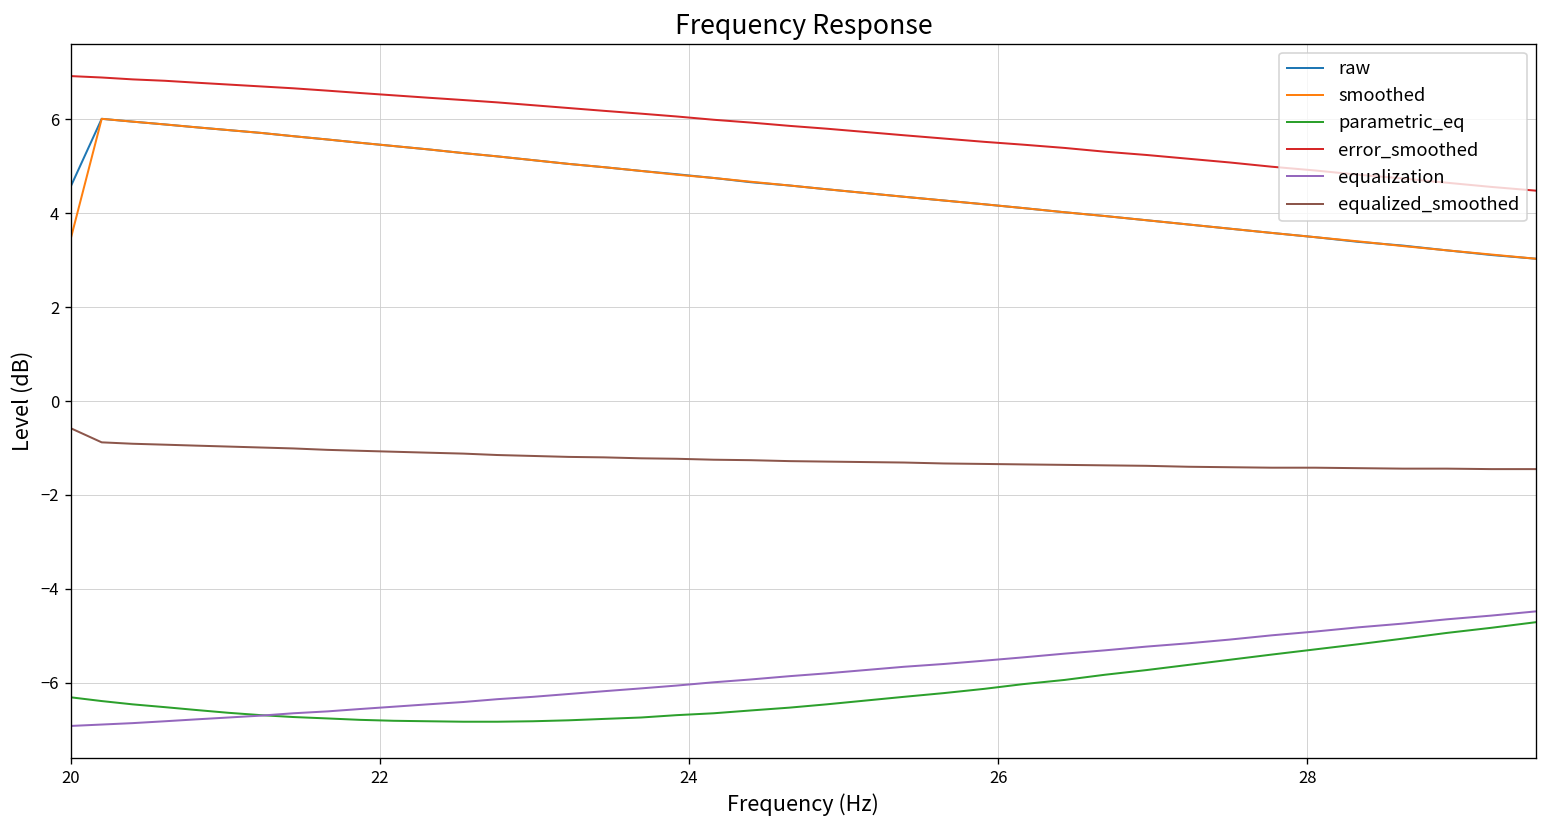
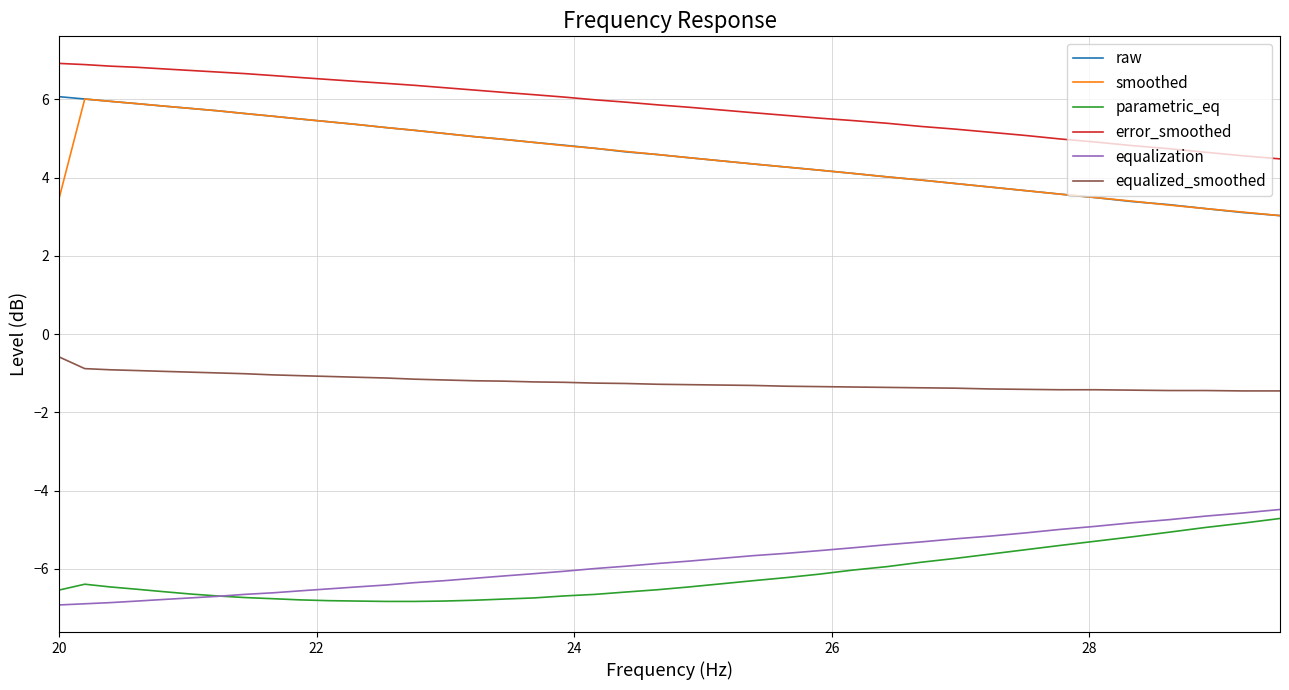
raw, 20: 4.6 -> 6.1
parametric_eq, 20: -6.3 -> -6.5
